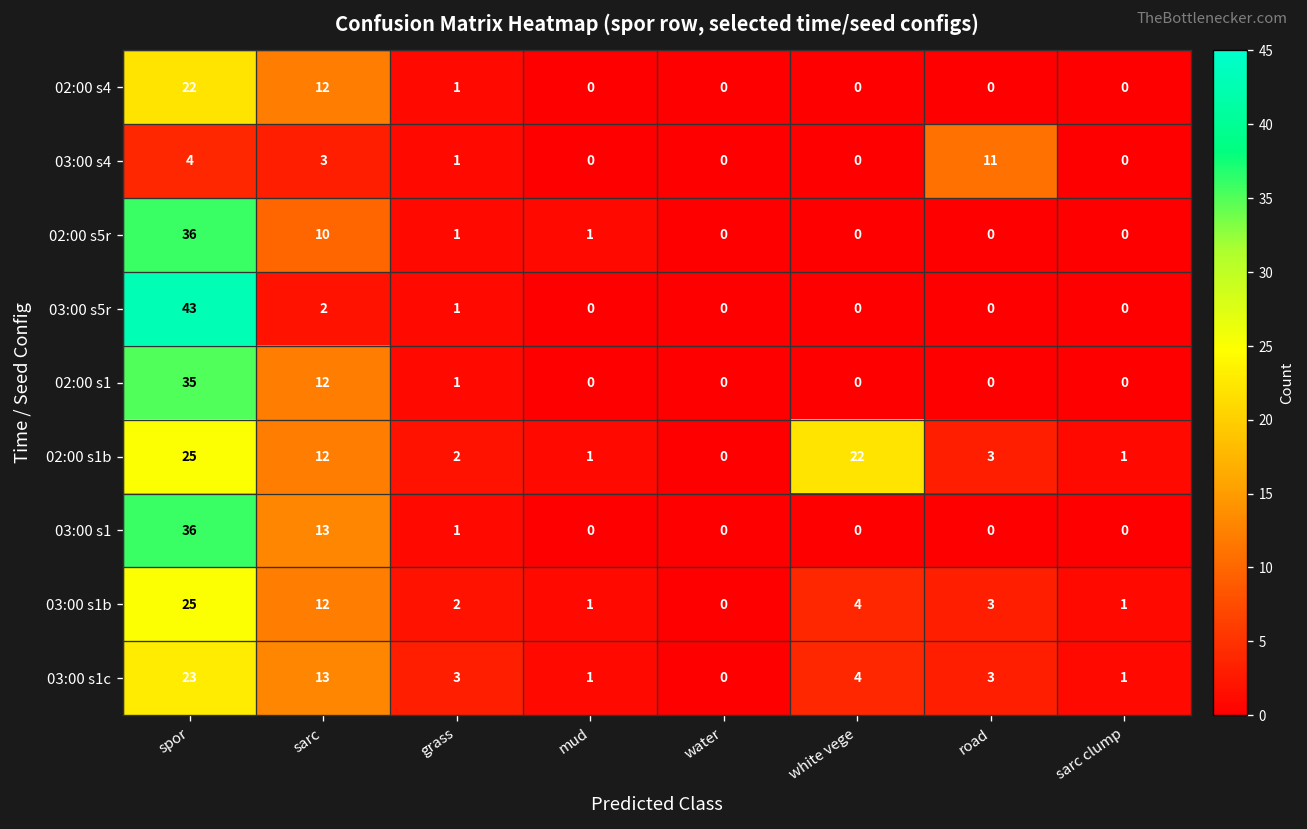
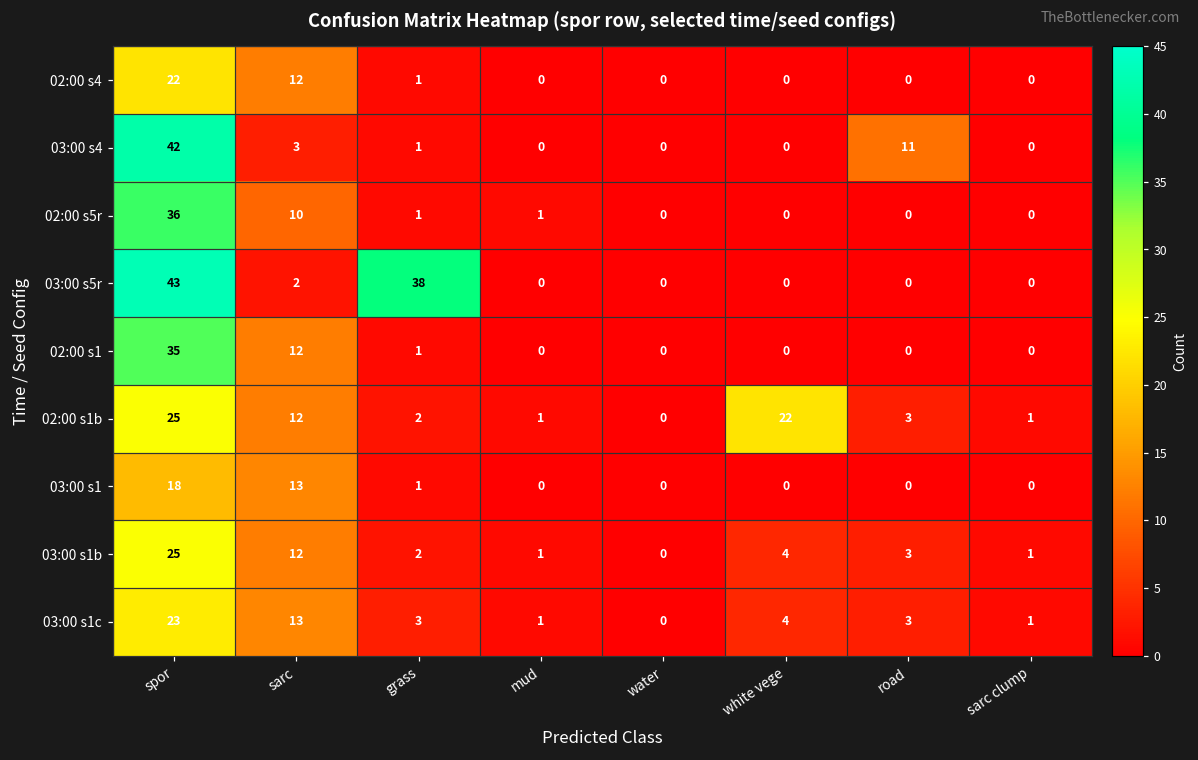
03:00 s4, spor: 4 -> 42
03:00 s5r, grass: 1 -> 38
03:00 s1, spor: 36 -> 18
